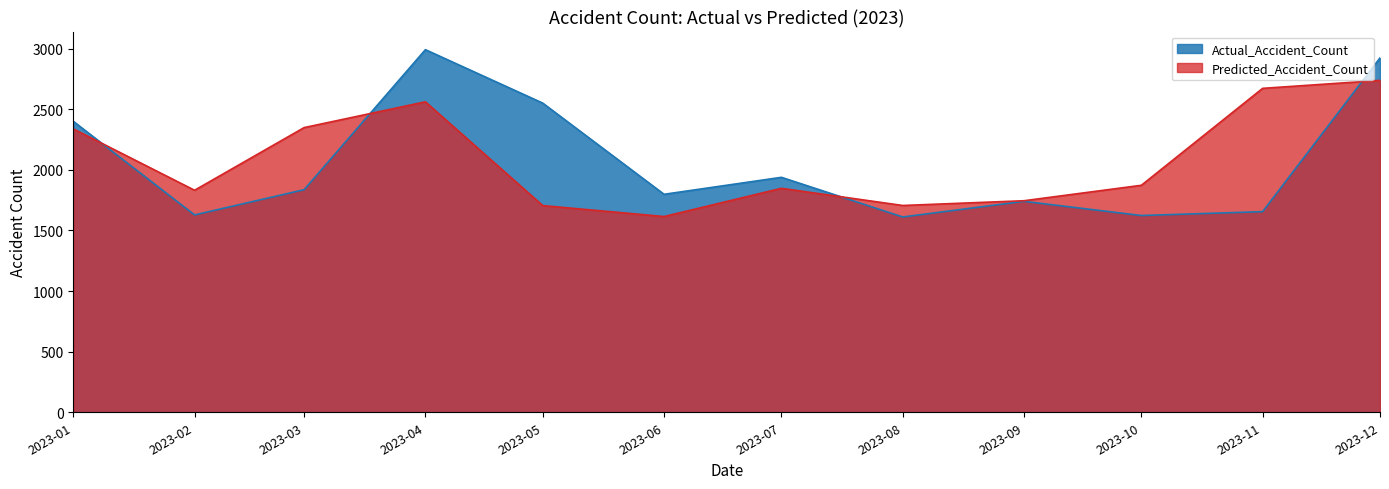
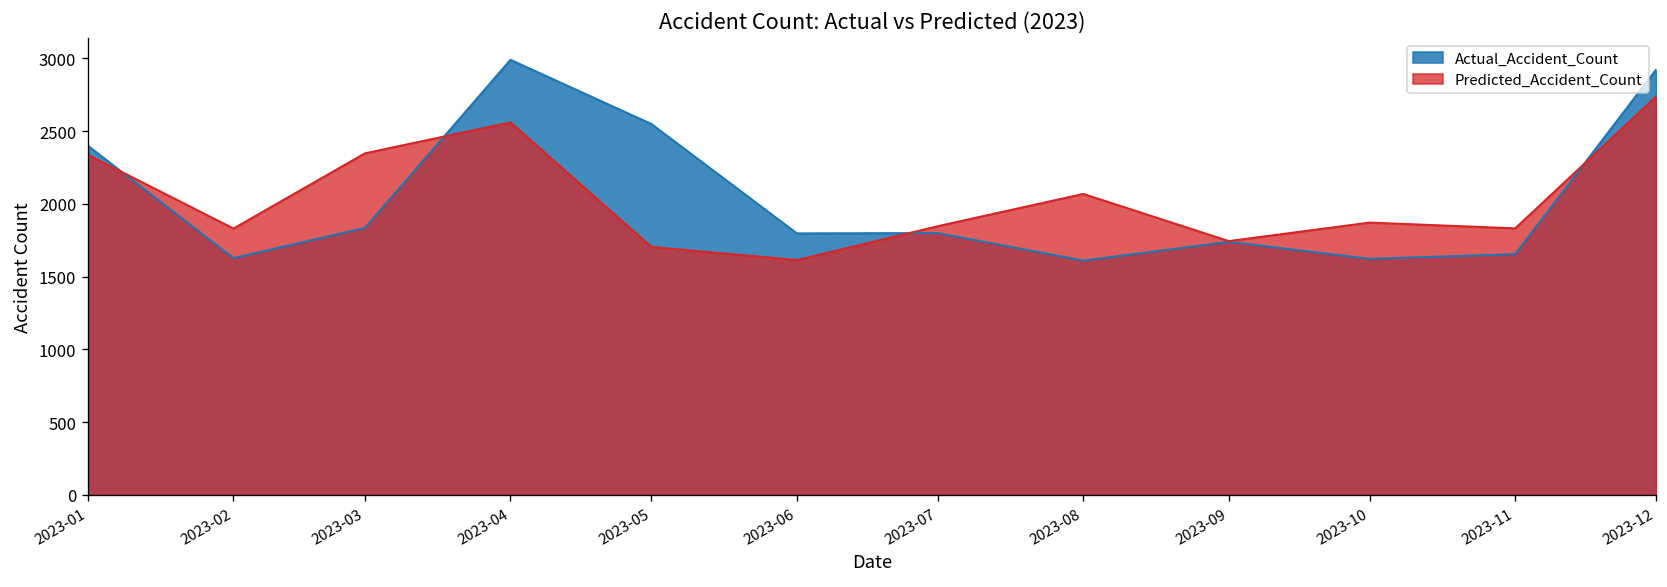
Actual_Accident_Count, 2023-07: 1940 -> 1800
Predicted_Accident_Count, 2023-08: 1710 -> 2070
Predicted_Accident_Count, 2023-11: 2670 -> 1830
